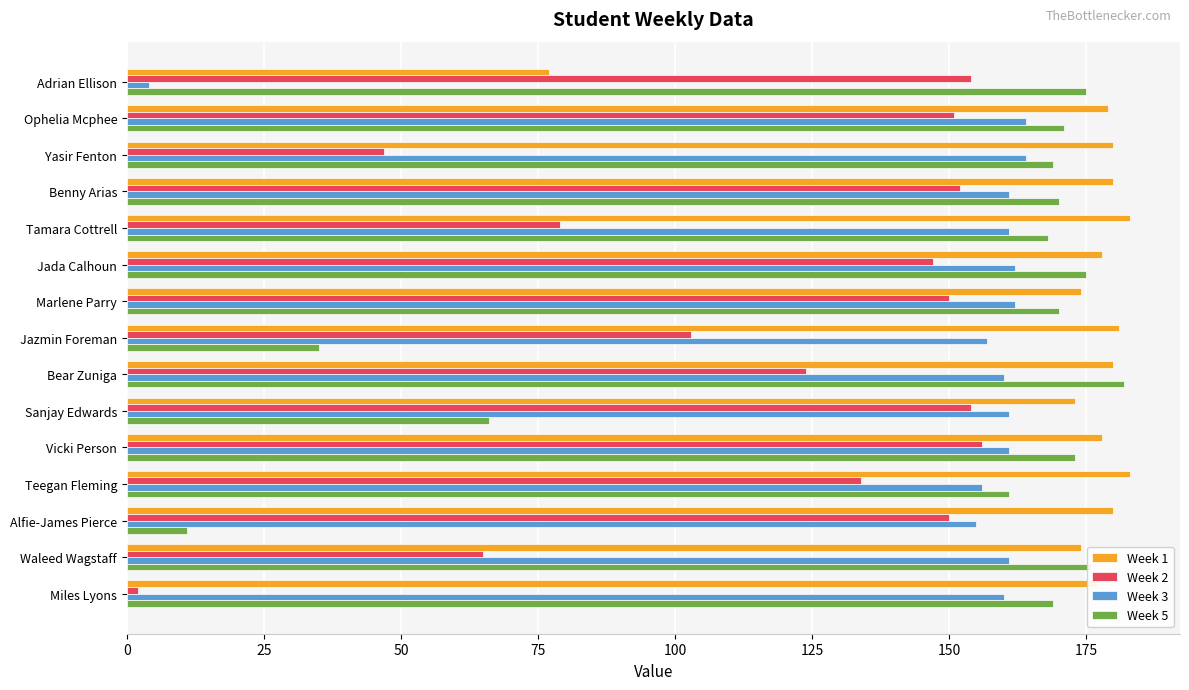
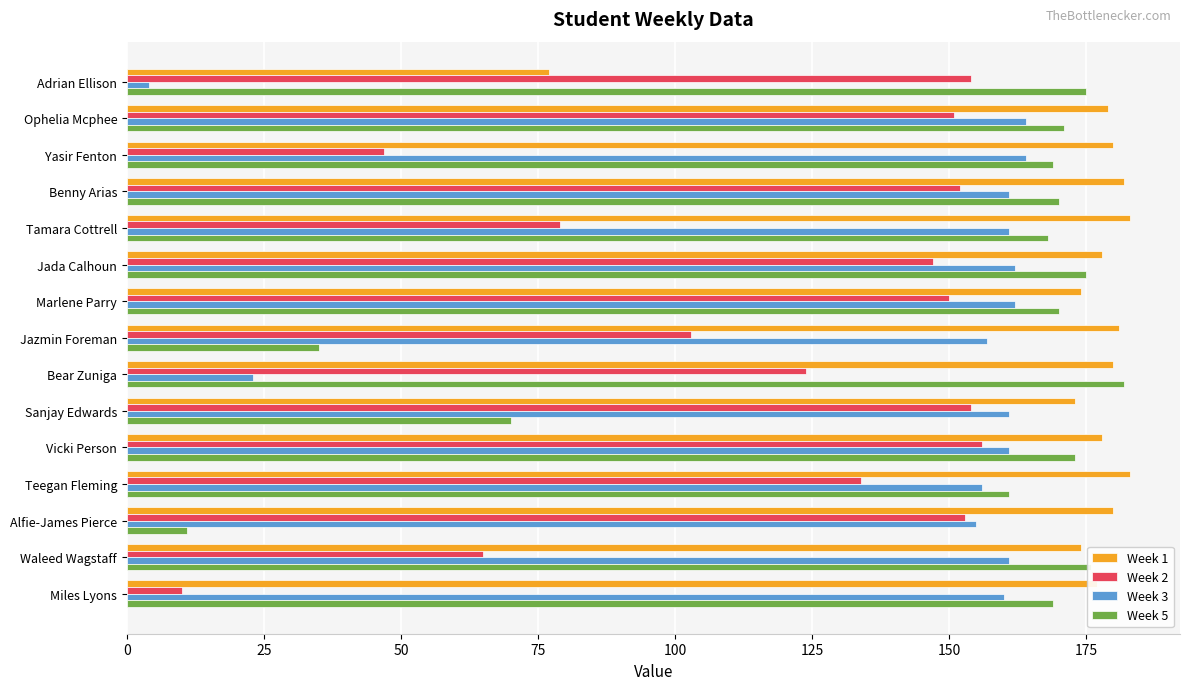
Week 1, Benny Arias: 180 -> 182
Week 3, Bear Zuniga: 160 -> 23
Week 5, Sanjay Edwards: 66 -> 70
Week 2, Alfie-James Pierce: 150 -> 153
Week 2, Miles Lyons: 2 -> 10
